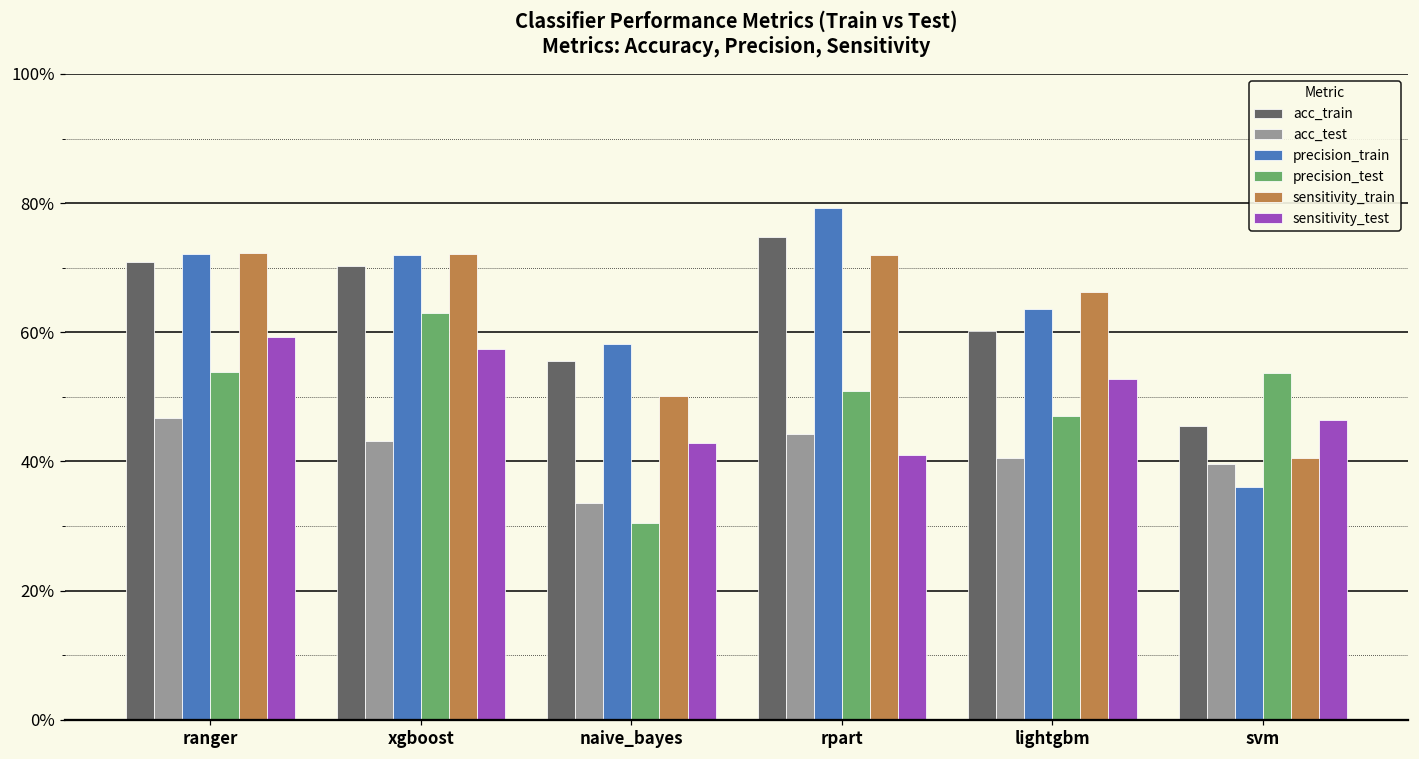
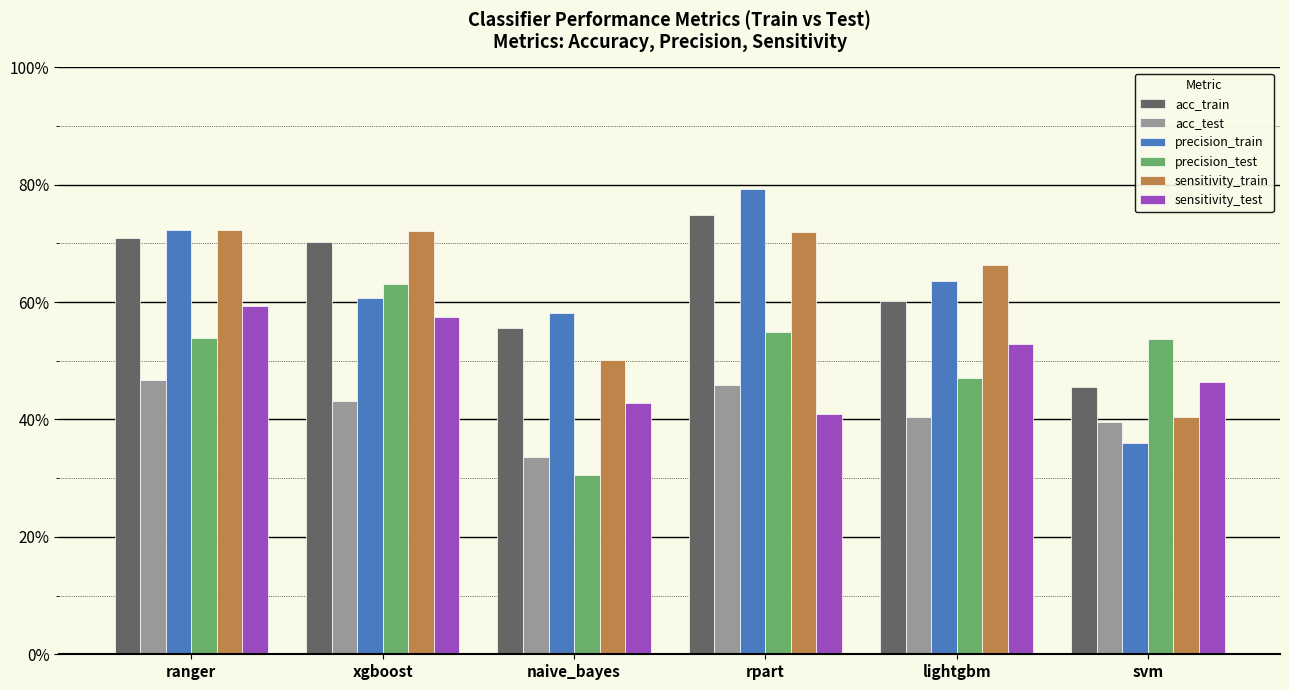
precision_train, xgboost: 72% -> 61%
acc_test, rpart: 44% -> 46%
precision_test, rpart: 51% -> 55%
